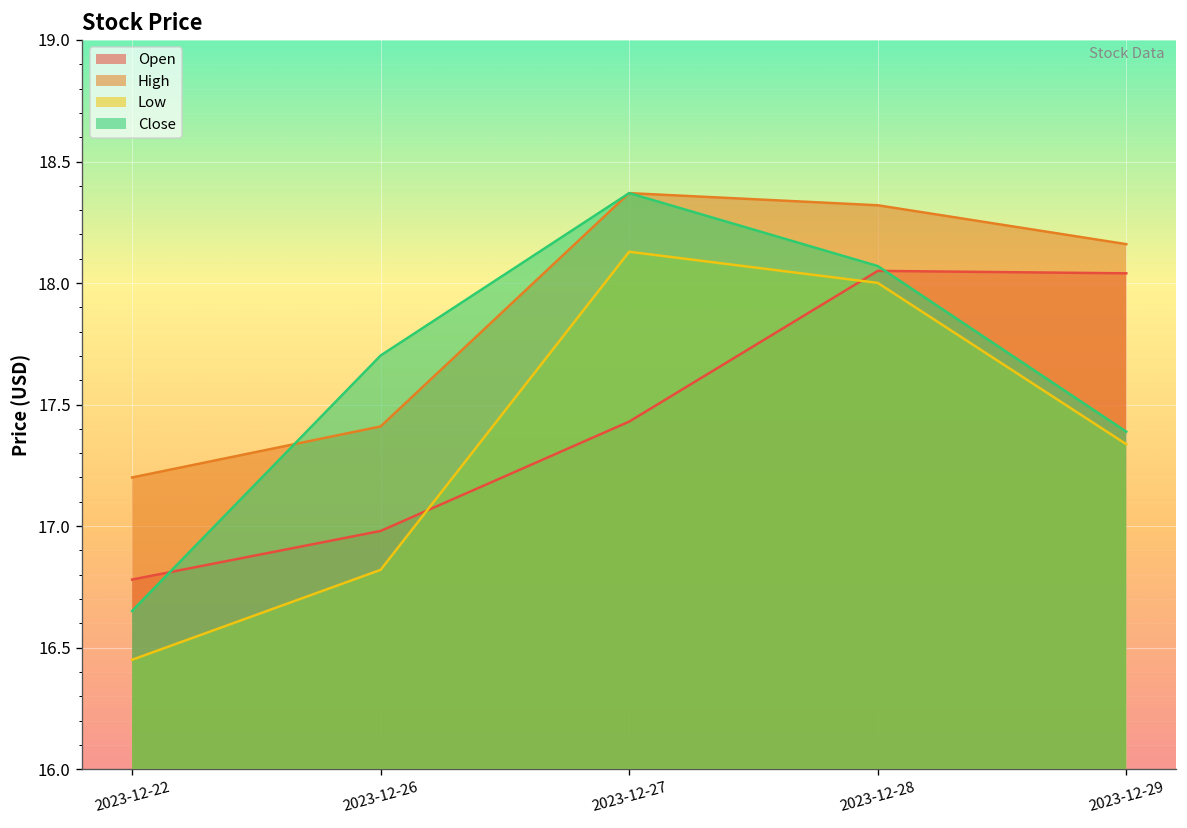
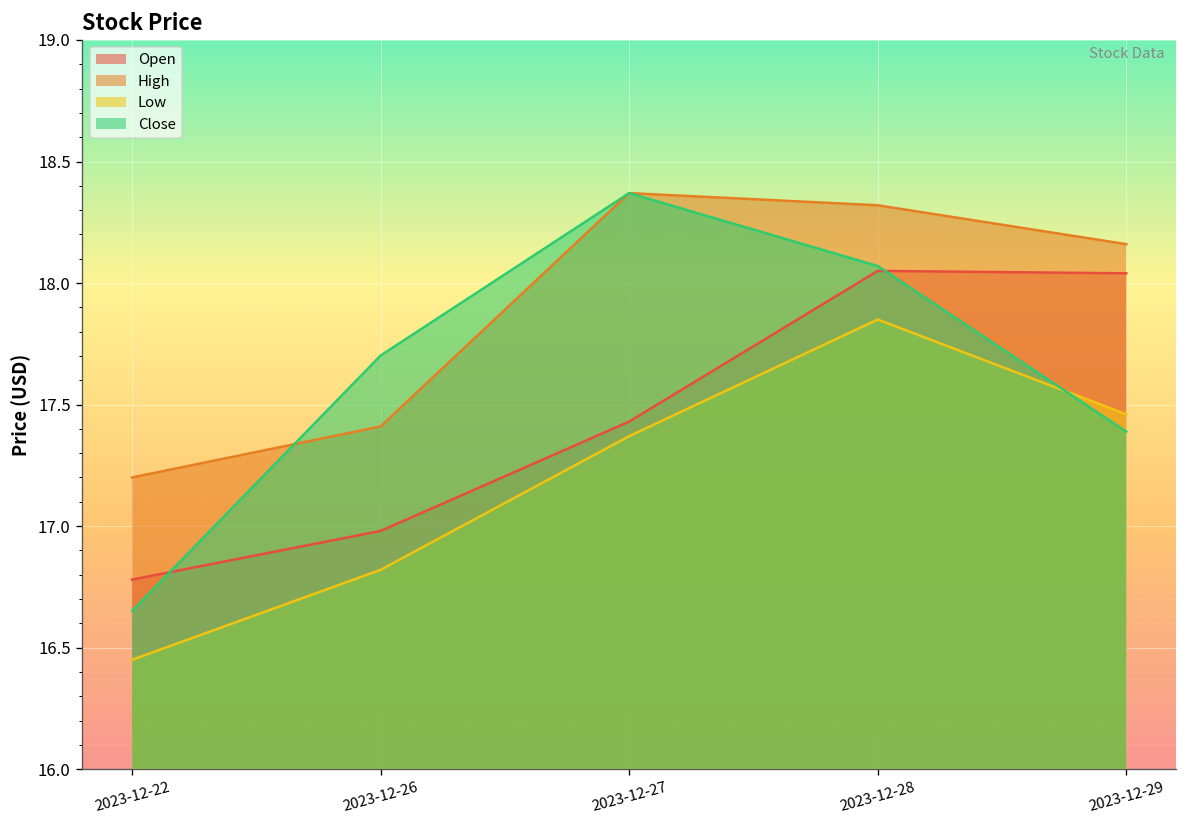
Low, 2023-12-27: 18.13 -> 17.37
Low, 2023-12-28: 18.00 -> 17.85
Low, 2023-12-29: 17.34 -> 17.46
